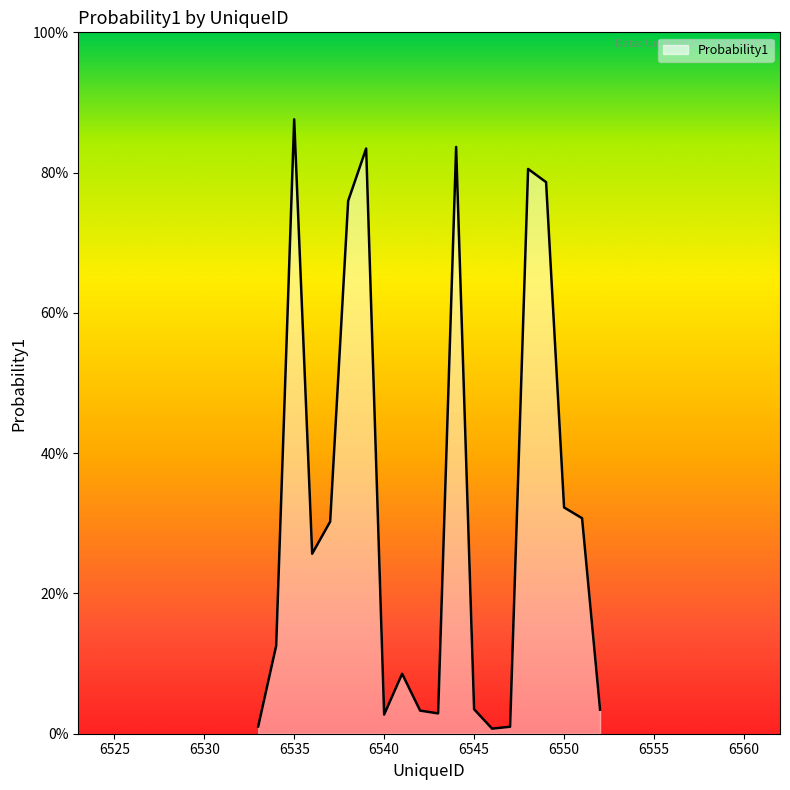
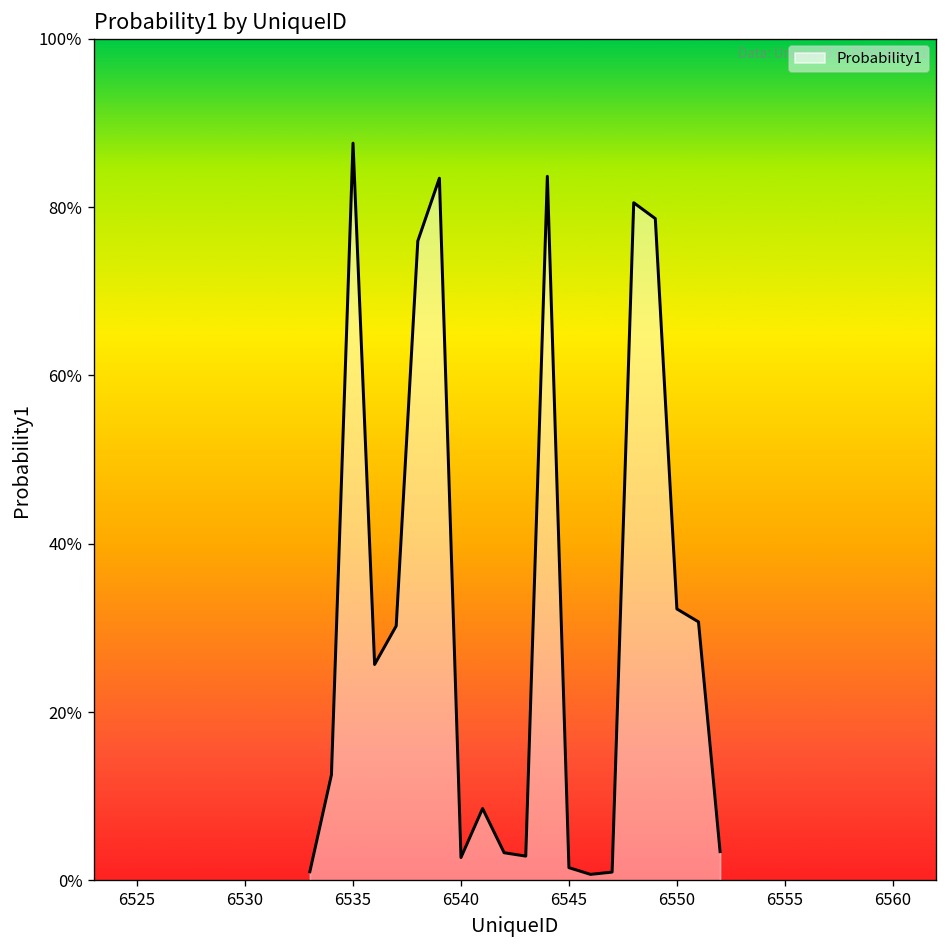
6545: 3% -> 2%
